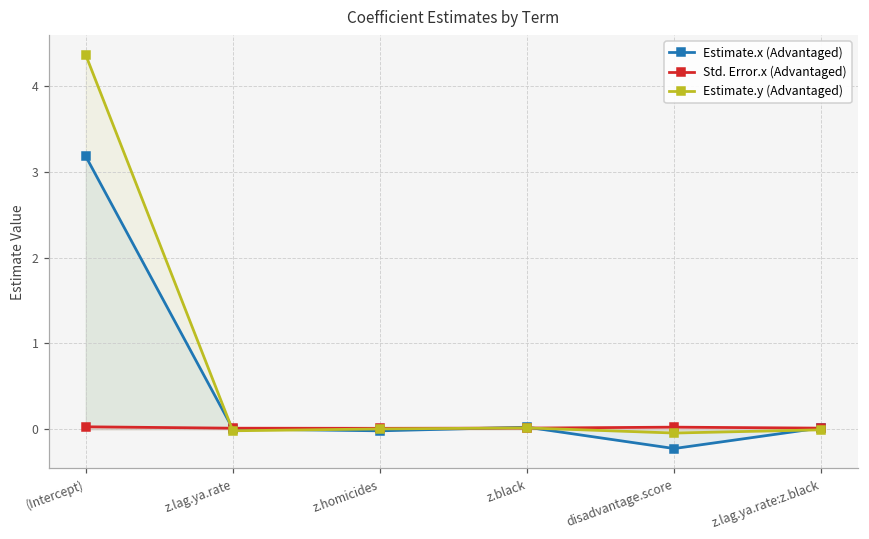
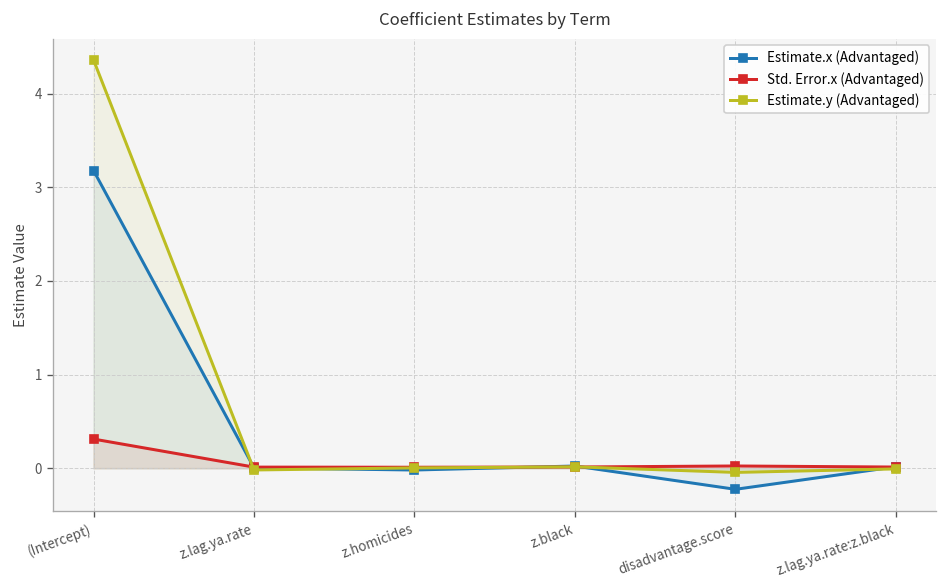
Std. Error.x (Advantaged), (Intercept): 0.0 -> 0.3
